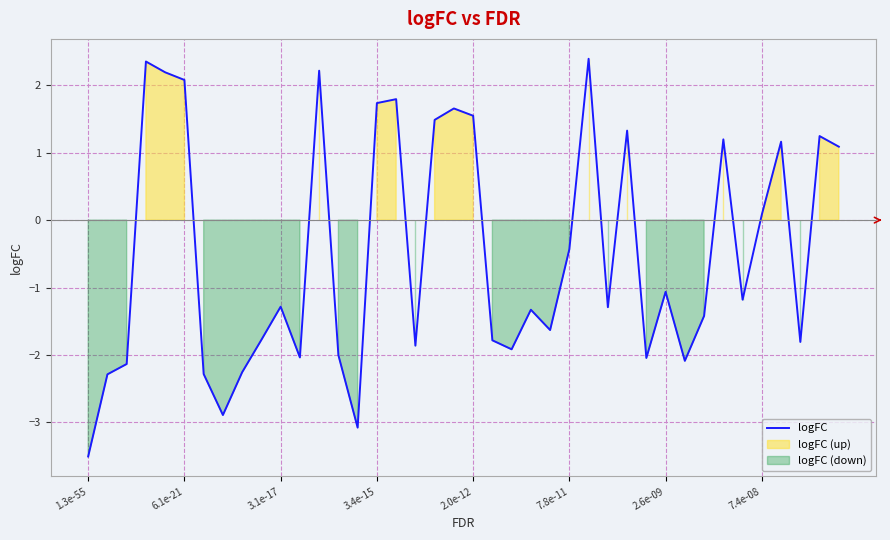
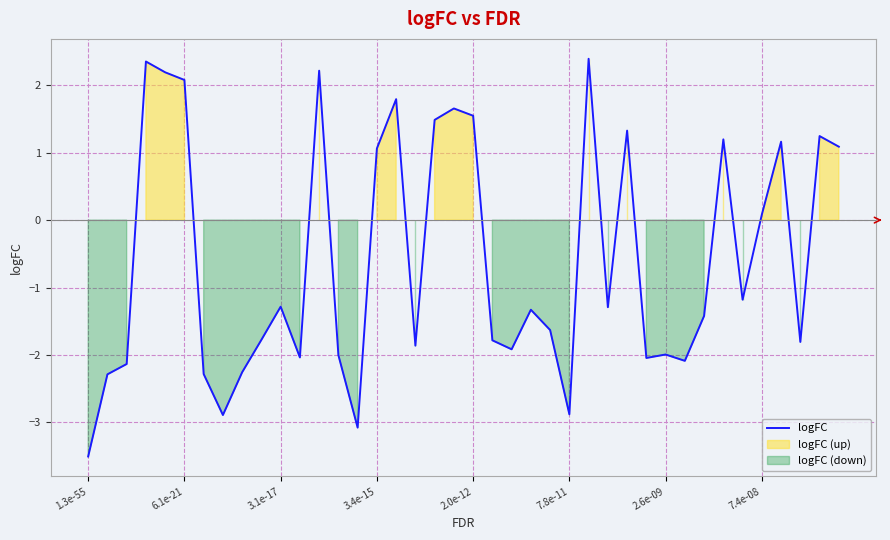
3.4e-15: 1.7 -> 1.1
7.8e-11: -0.4 -> -2.9
2.6e-09: -1.1 -> -2.0
